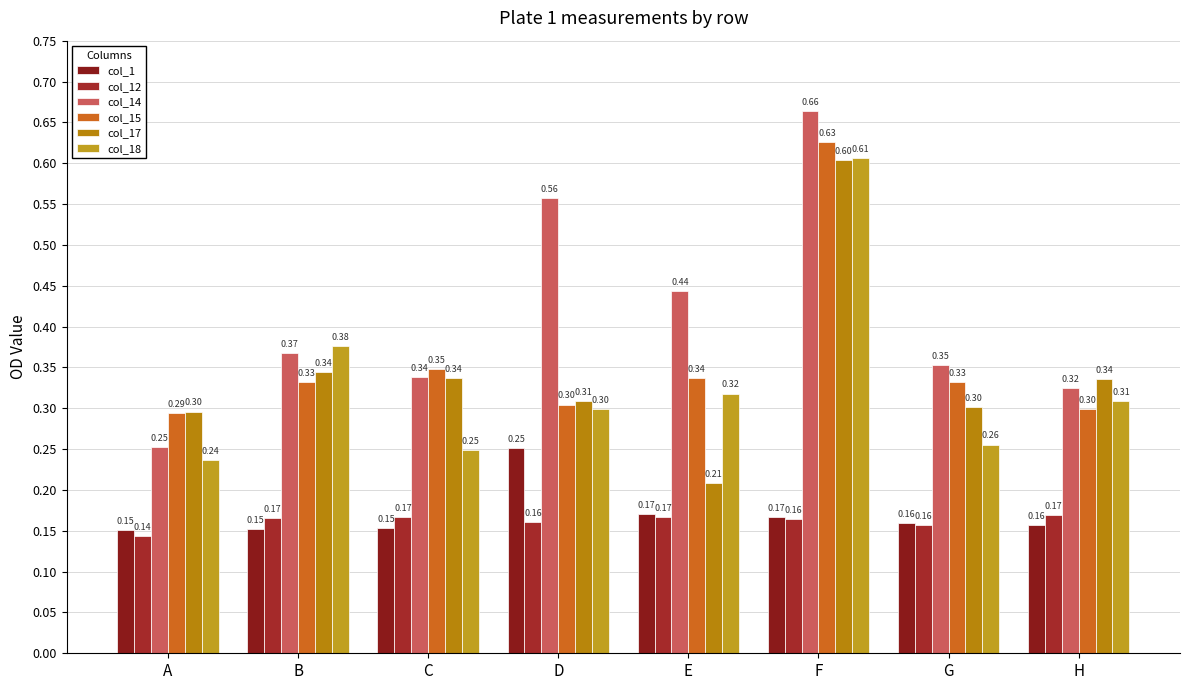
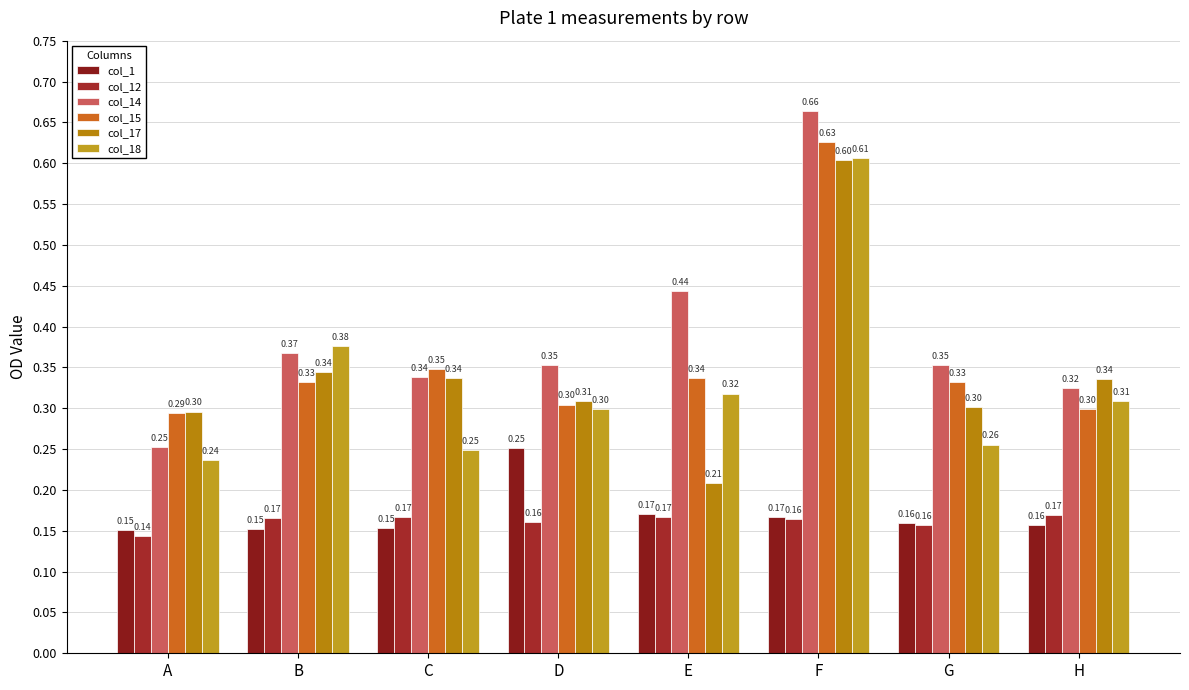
col_14, D: 0.56 -> 0.35
